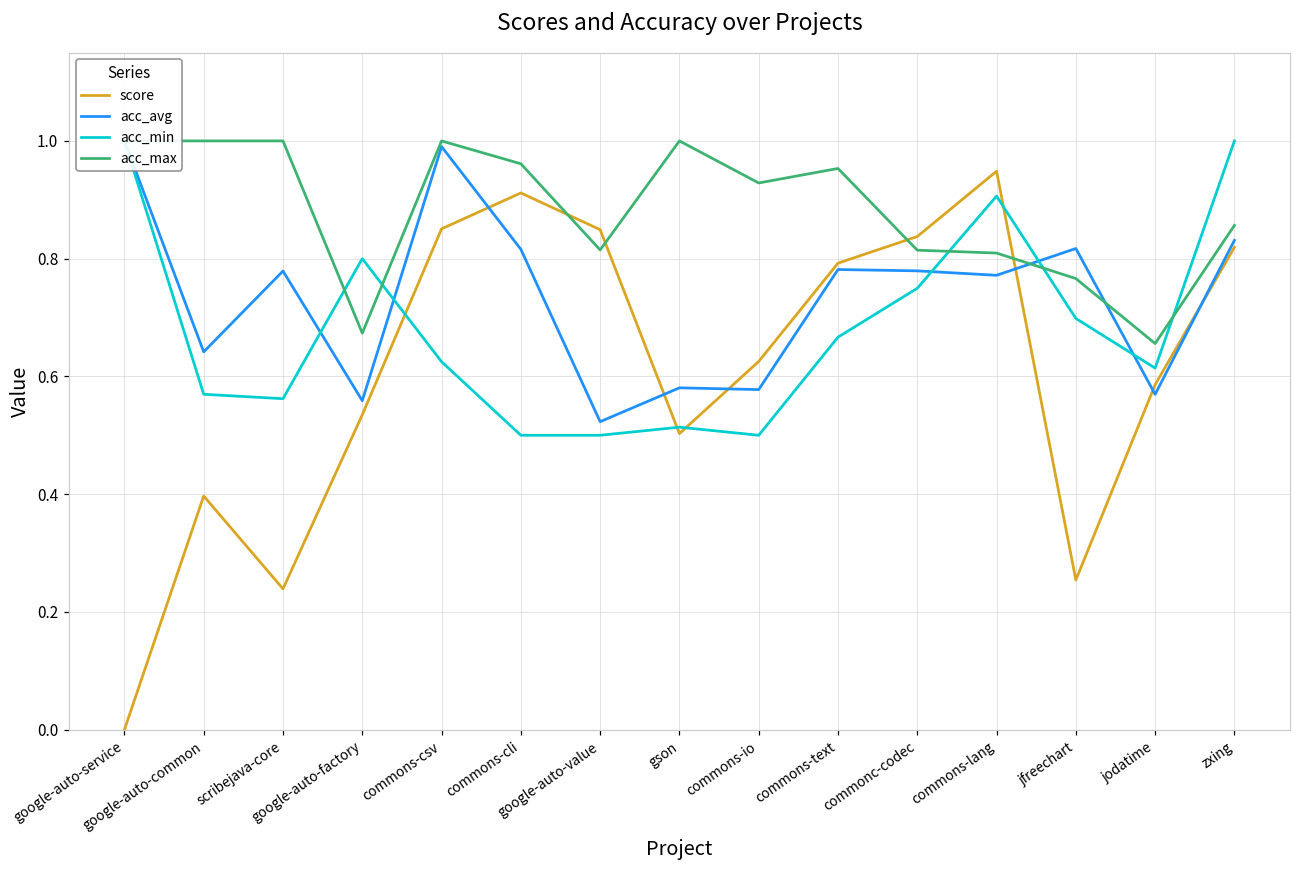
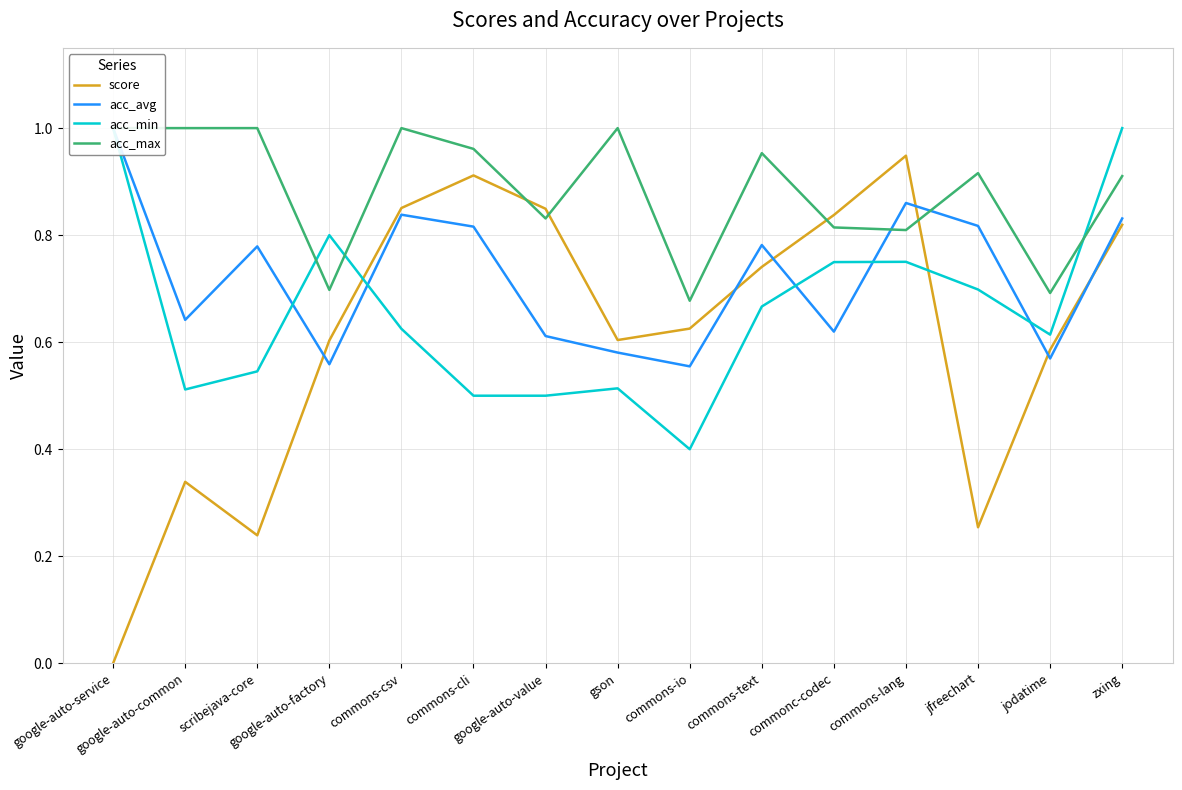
score, google-auto-common: 0.40 -> 0.34
acc_min, google-auto-common: 0.57 -> 0.51
acc_min, scribejava-core: 0.56 -> 0.55
score, google-auto-factory: 0.53 -> 0.60
acc_max, google-auto-factory: 0.67 -> 0.70
acc_avg, commons-csv: 0.99 -> 0.84
acc_avg, google-auto-value: 0.52 -> 0.61
acc_max, google-auto-value: 0.81 -> 0.83
score, gson: 0.50 -> 0.60
acc_avg, commons-io: 0.58 -> 0.55
acc_min, commons-io: 0.5 -> 0.4
acc_max, commons-io: 0.93 -> 0.68
score, commons-text: 0.79 -> 0.74
acc_avg, commonc-codec: 0.78 -> 0.62
acc_avg, commons-lang: 0.77 -> 0.86
acc_min, commons-lang: 0.91 -> 0.75
acc_max, jfreechart: 0.77 -> 0.92
acc_max, jodatime: 0.66 -> 0.69
acc_max, zxing: 0.86 -> 0.91
